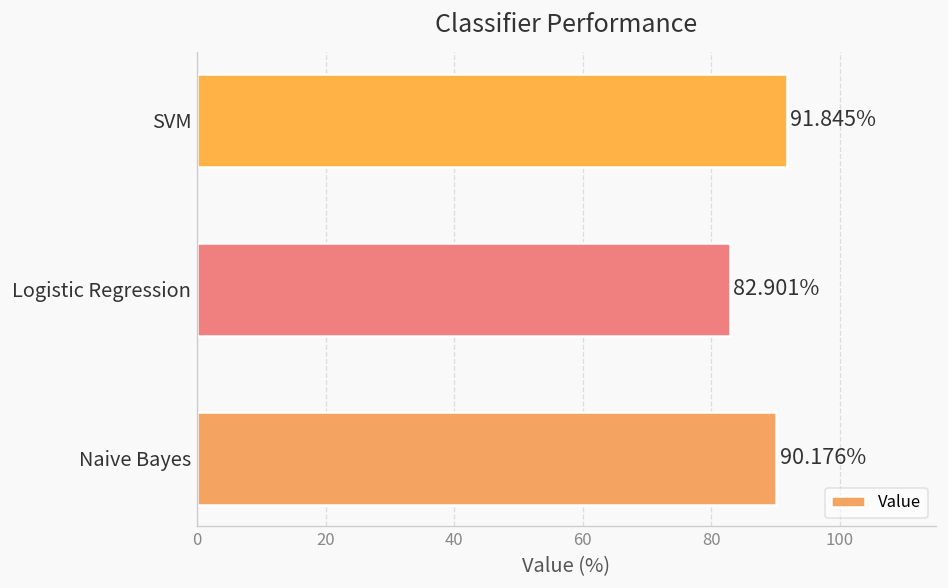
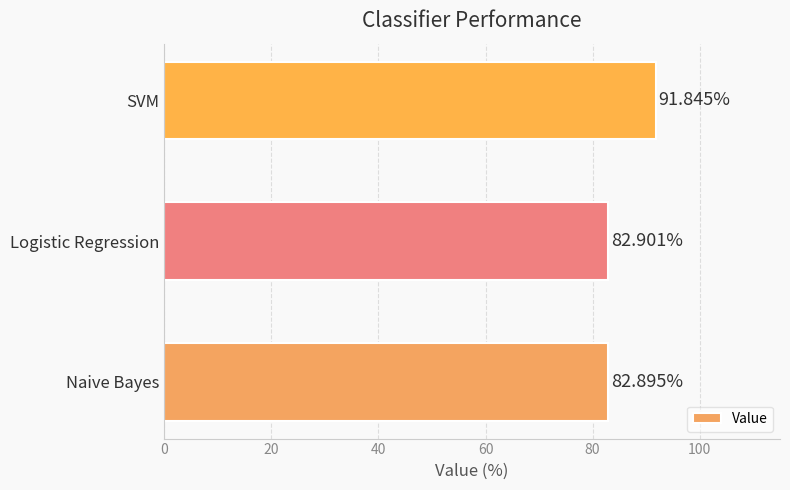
Naive Bayes: 90.176% -> 82.895%
